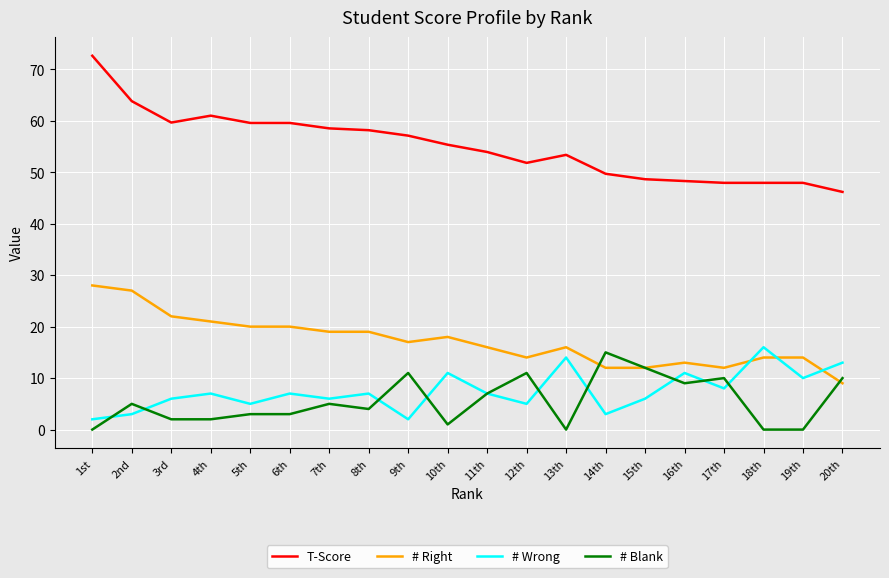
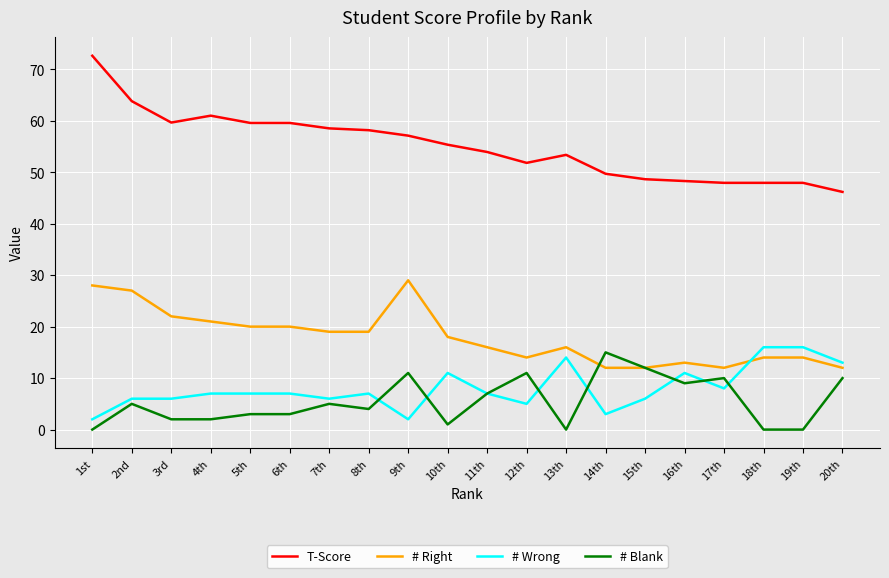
# Wrong, 2nd: 3 -> 6
# Wrong, 5th: 5 -> 7
# Right, 9th: 17 -> 29
# Wrong, 19th: 10 -> 16
# Right, 20th: 9 -> 12
